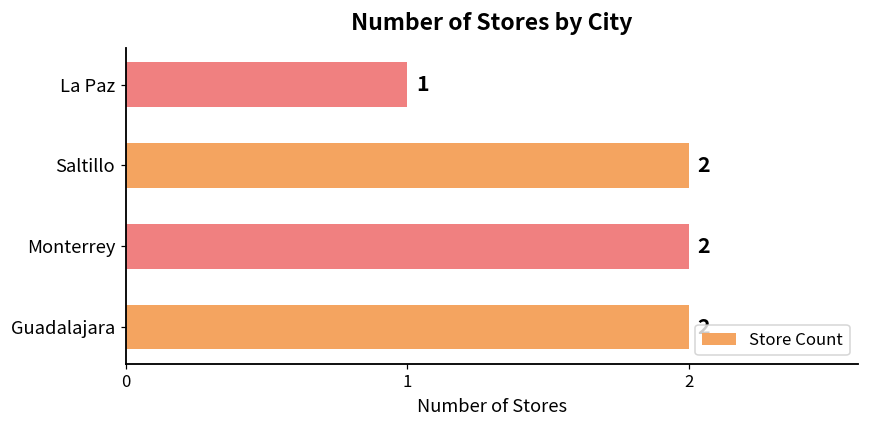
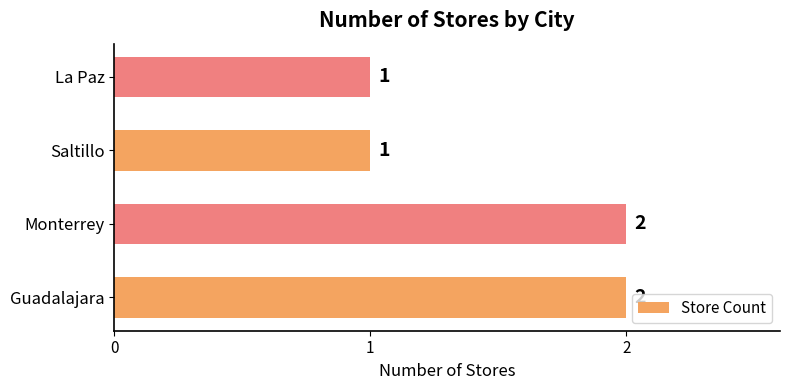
Saltillo: 2 -> 1
